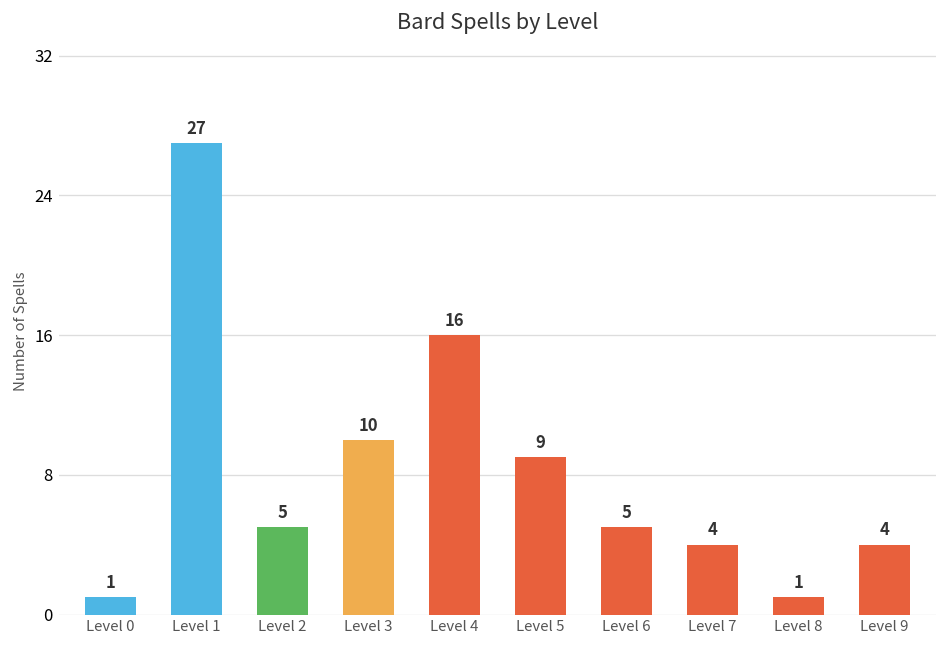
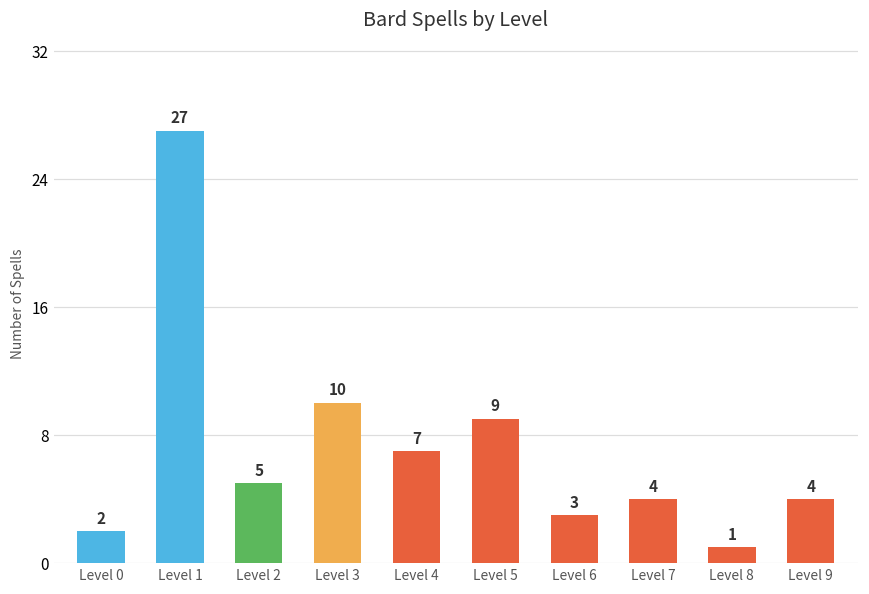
Level 0: 1 -> 2
Level 4: 16 -> 7
Level 6: 5 -> 3
